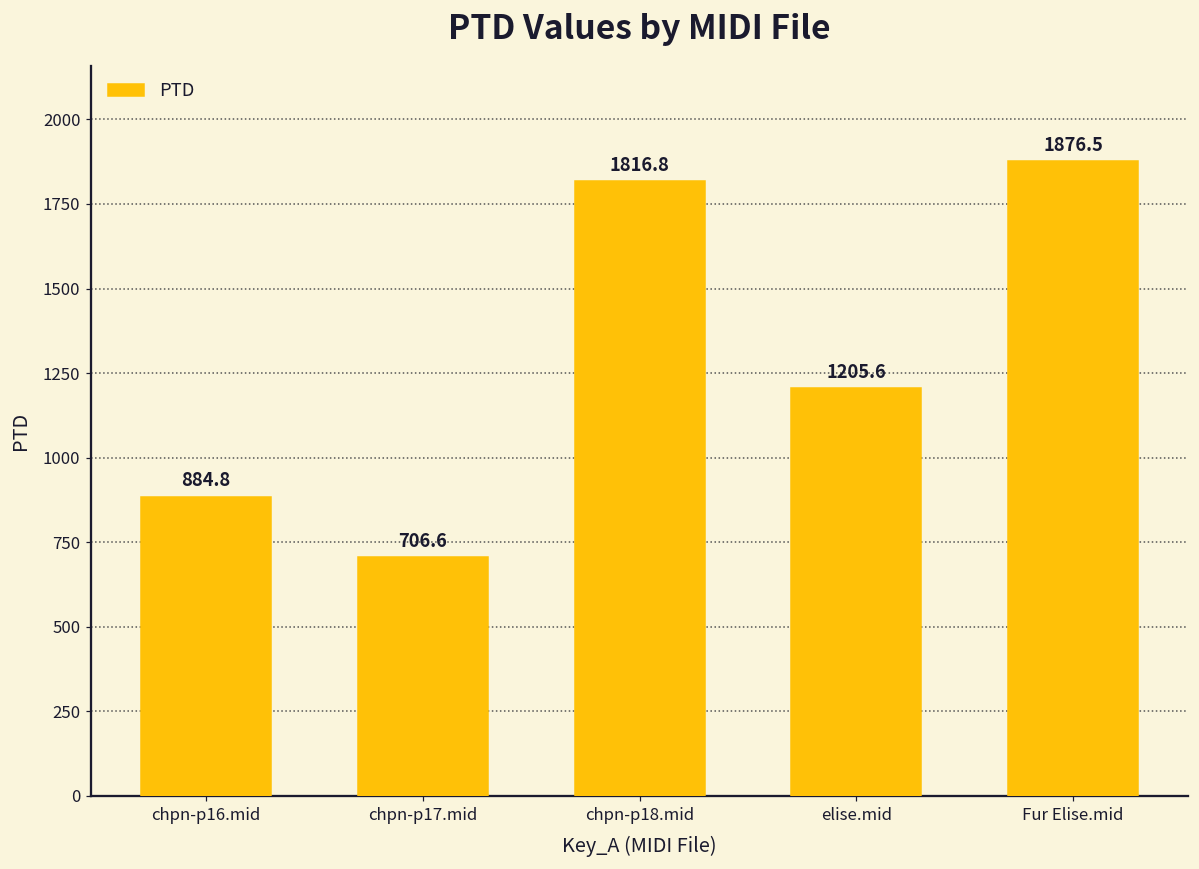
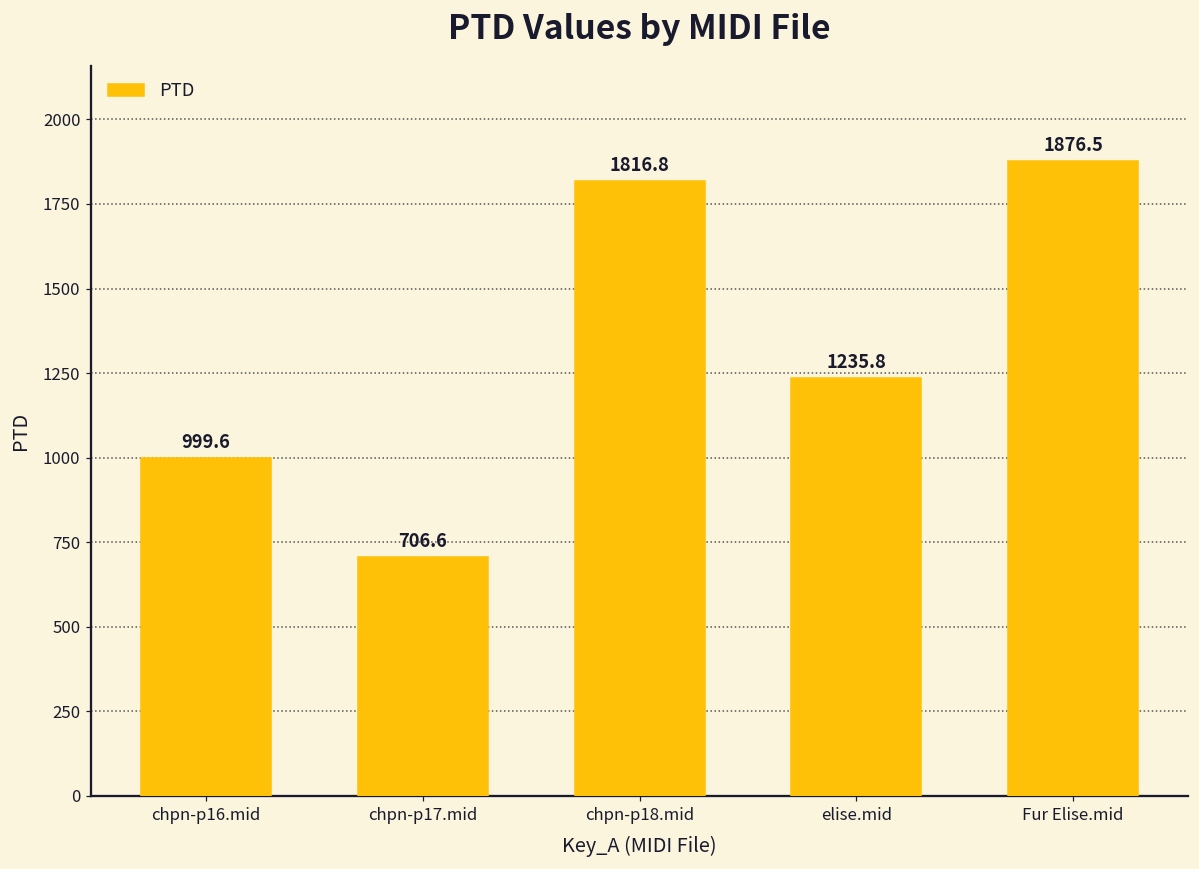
chpn-p16.mid: 884.8 -> 999.6
elise.mid: 1205.6 -> 1235.8
